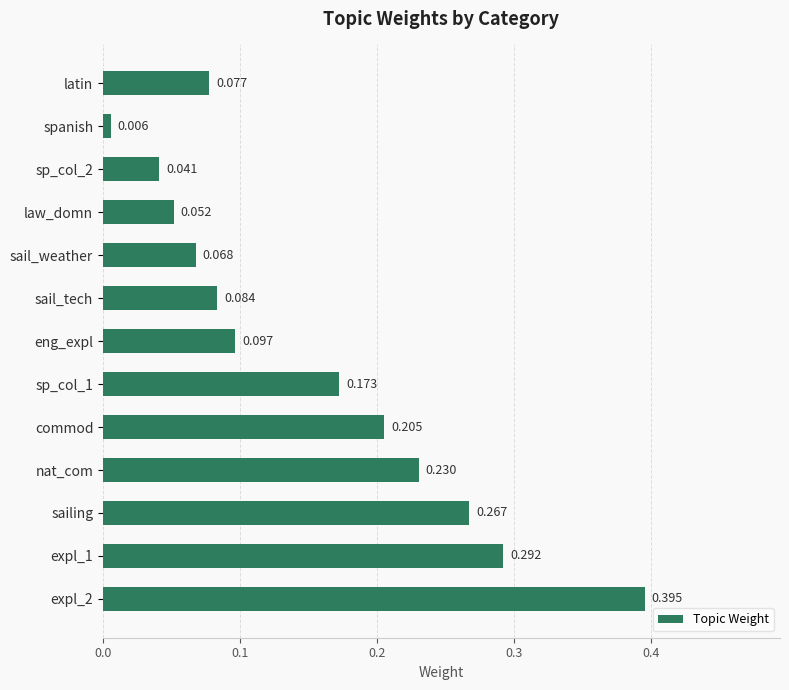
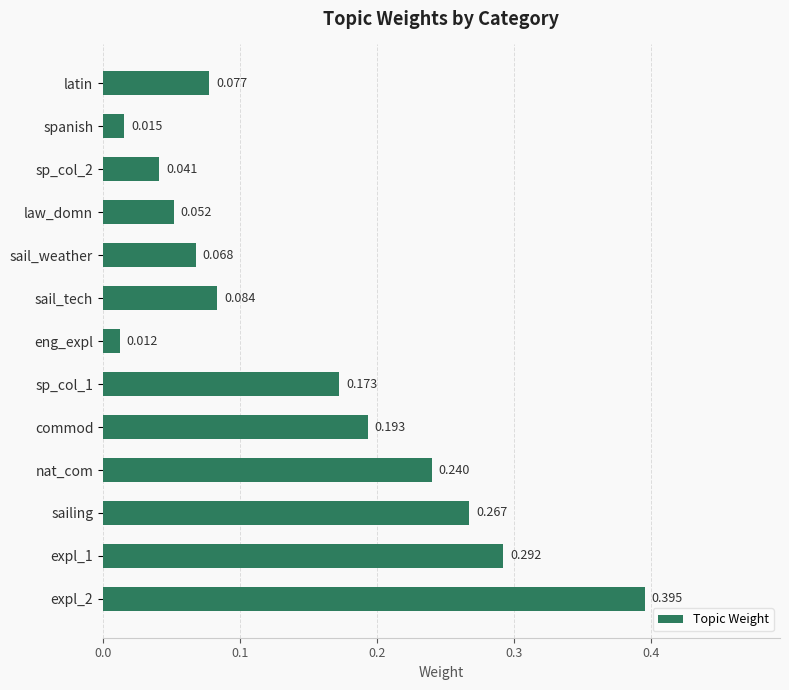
spanish: 0.006 -> 0.015
eng_expl: 0.097 -> 0.012
commod: 0.205 -> 0.193
nat_com: 0.230 -> 0.240
